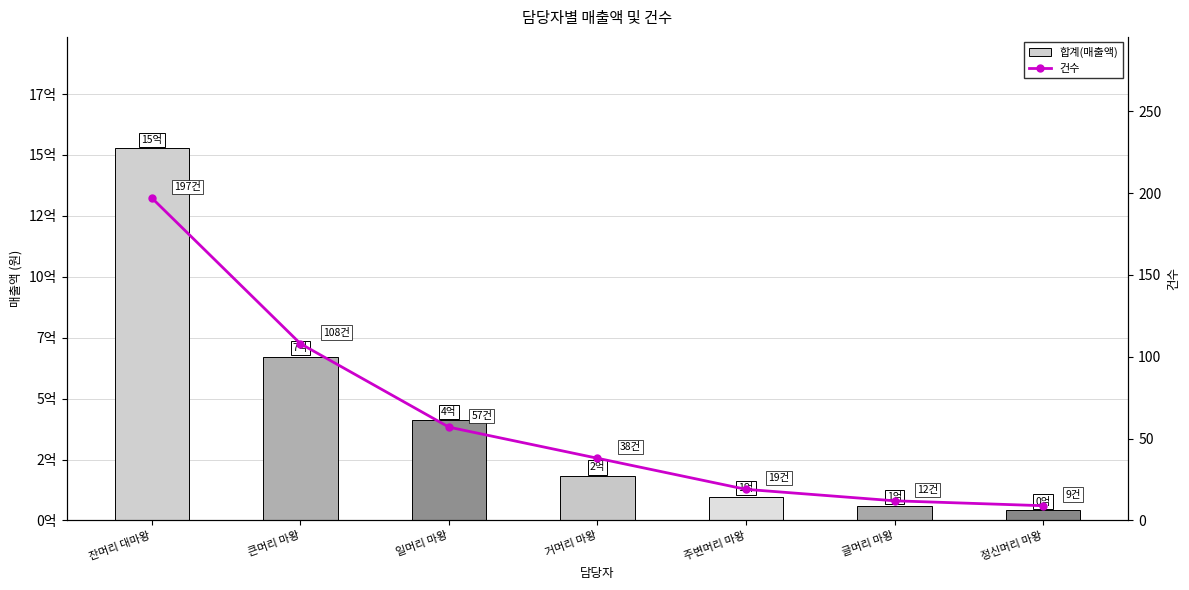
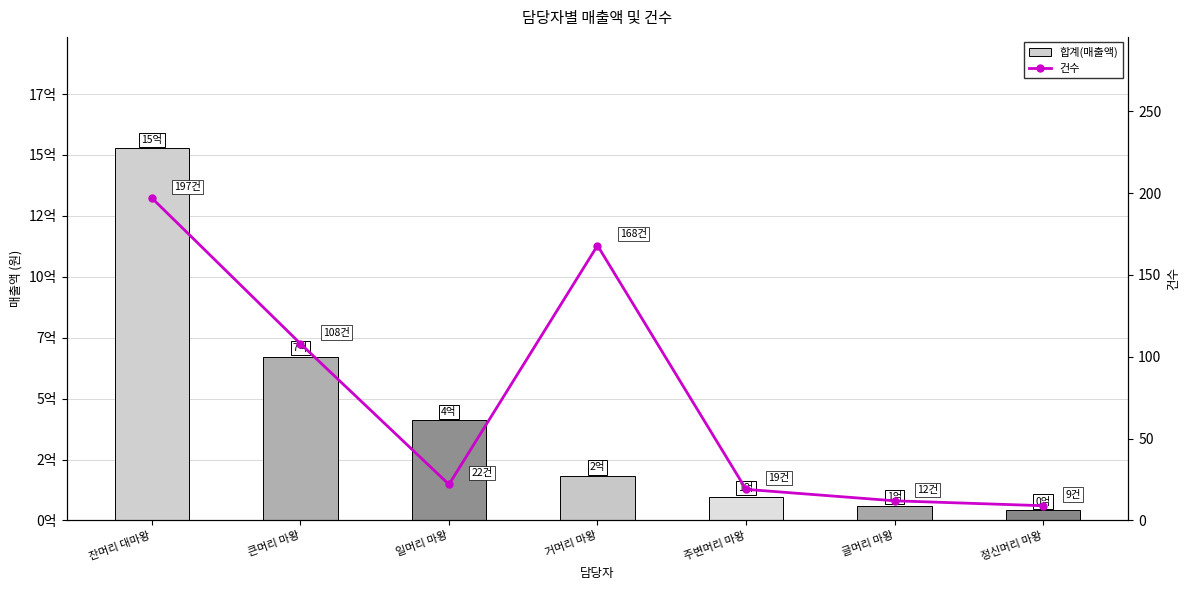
건수, 일머리 마왕: 57건 -> 22건
건수, 거머리 마왕: 38건 -> 168건
